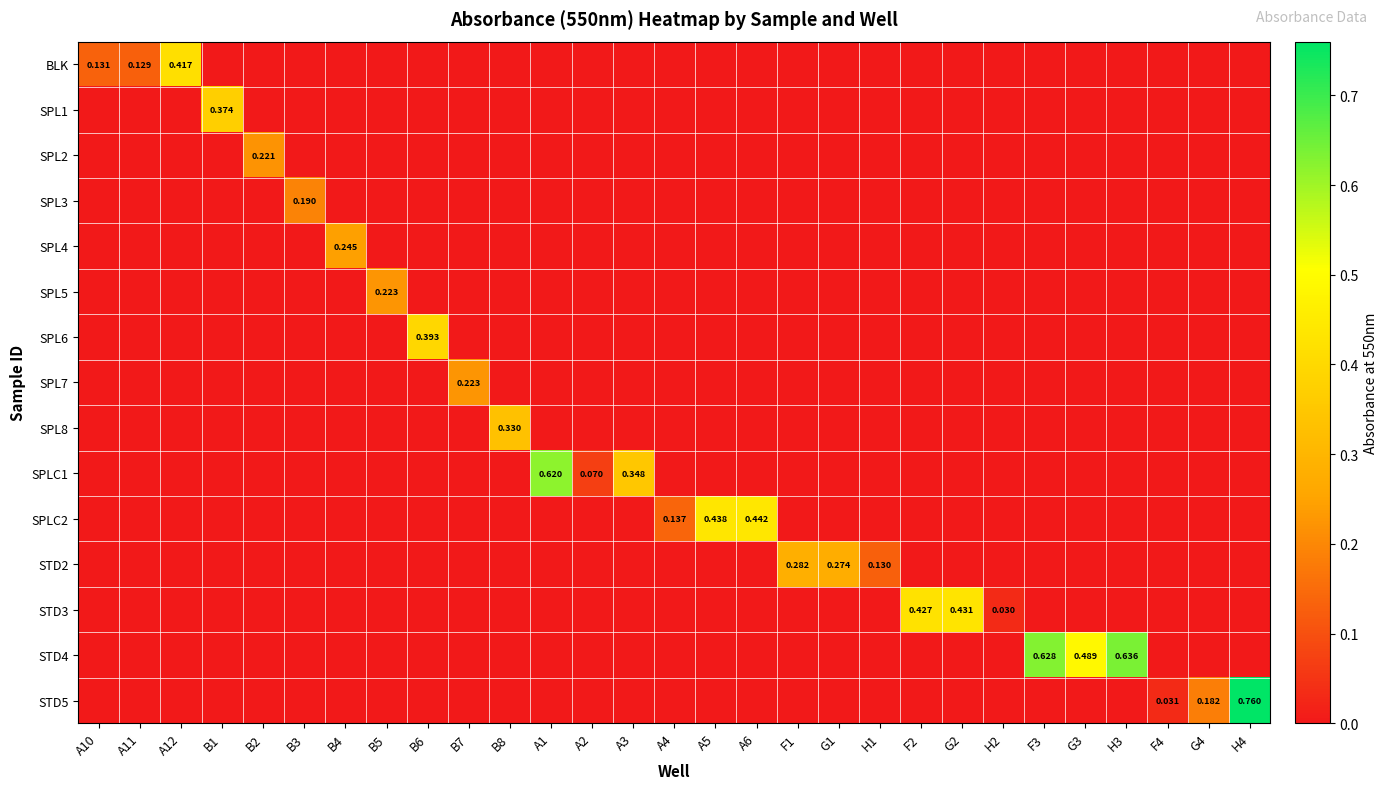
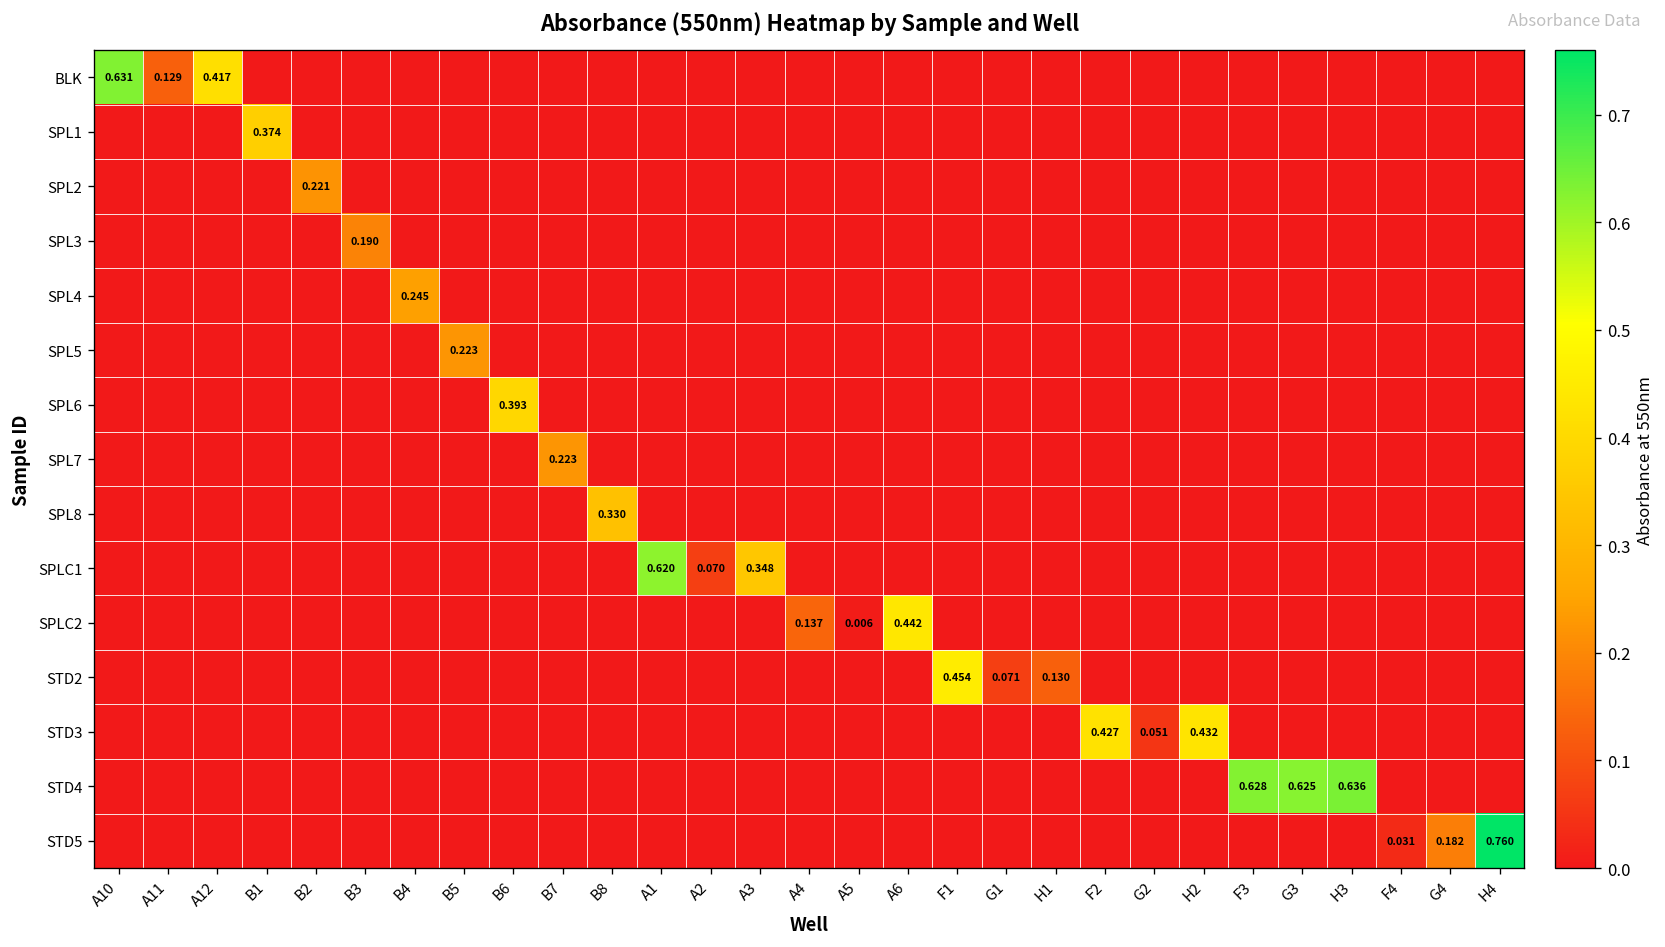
BLK, A10: 0.131 -> 0.631
SPLC2, A5: 0.438 -> 0.006
STD2, F1: 0.282 -> 0.454
STD2, G1: 0.274 -> 0.071
STD3, G2: 0.431 -> 0.051
STD3, H2: 0.030 -> 0.432
STD4, G3: 0.489 -> 0.625
